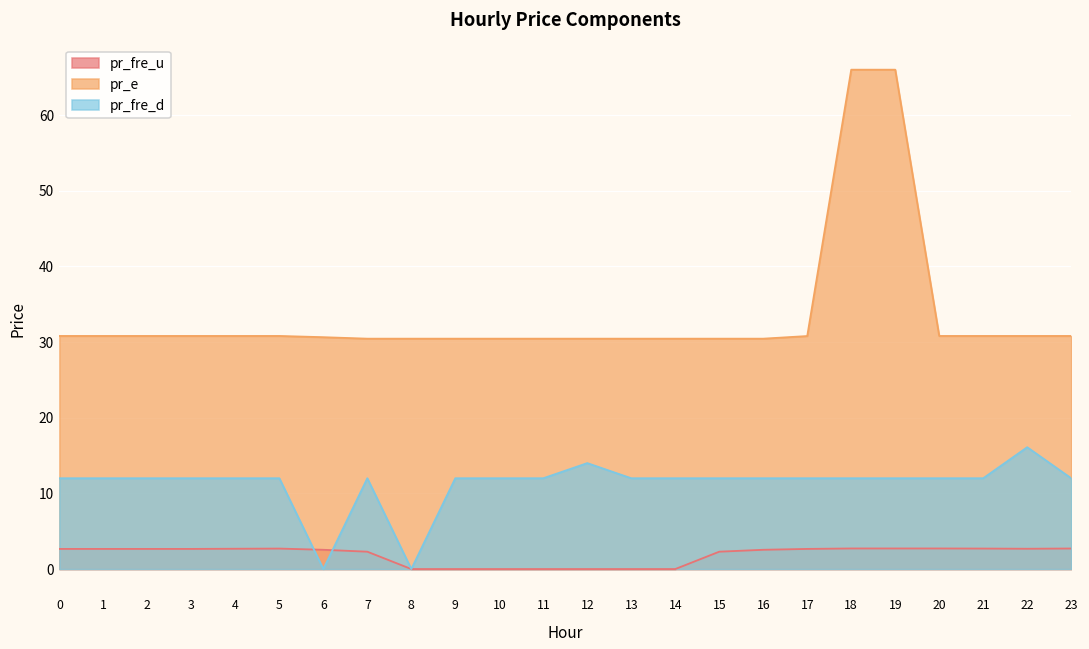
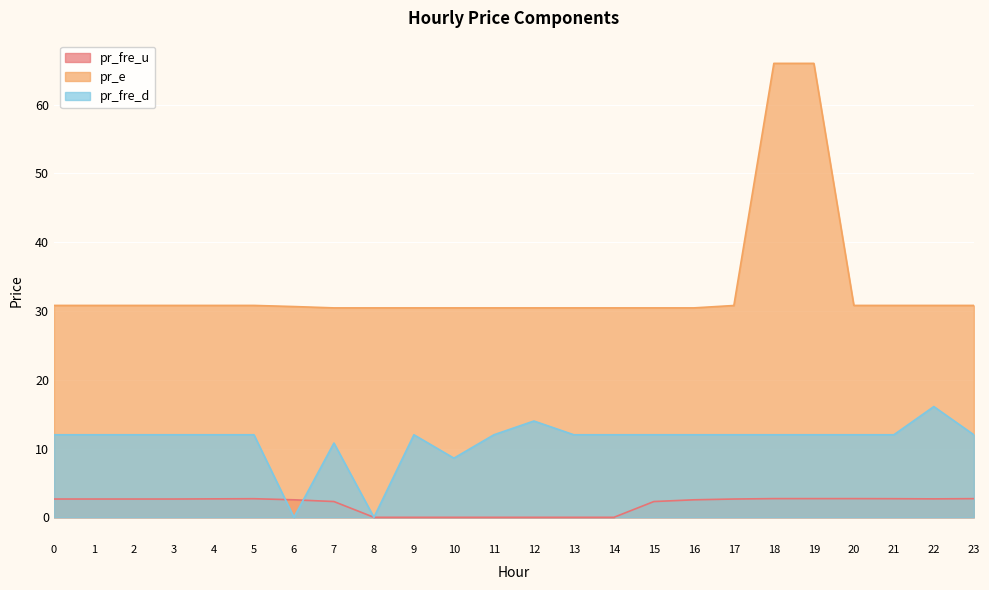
pr_fre_d, 7: 12 -> 11
pr_fre_d, 10: 12 -> 9
